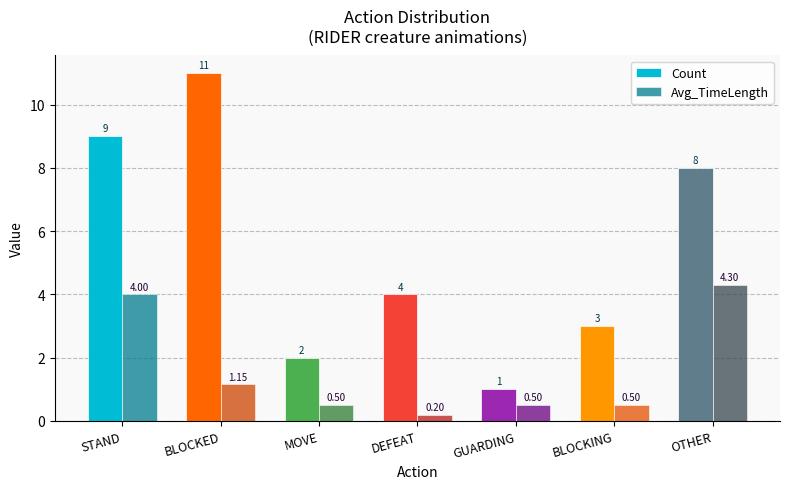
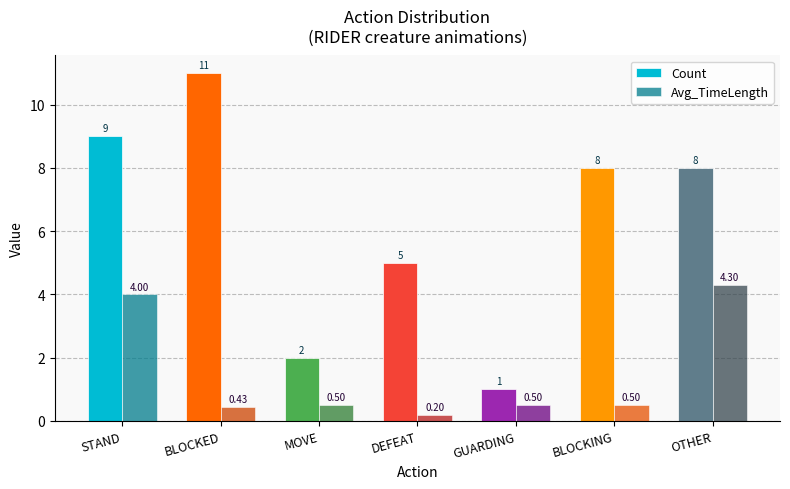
Avg_TimeLength, BLOCKED: 1.15 -> 0.43
Count, DEFEAT: 4 -> 5
Count, BLOCKING: 3 -> 8
